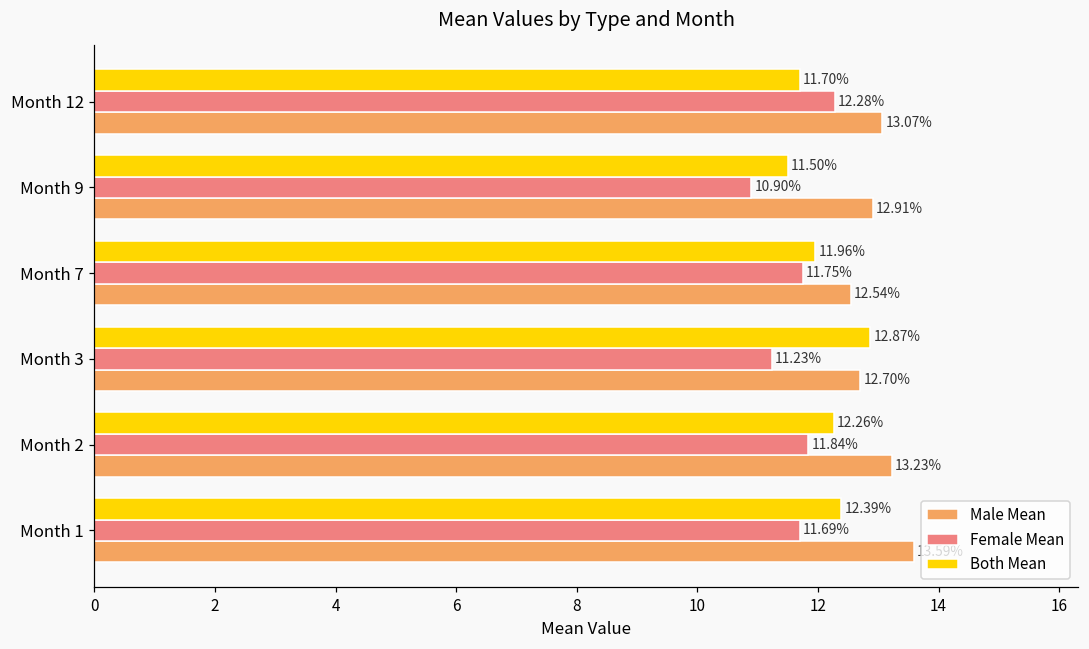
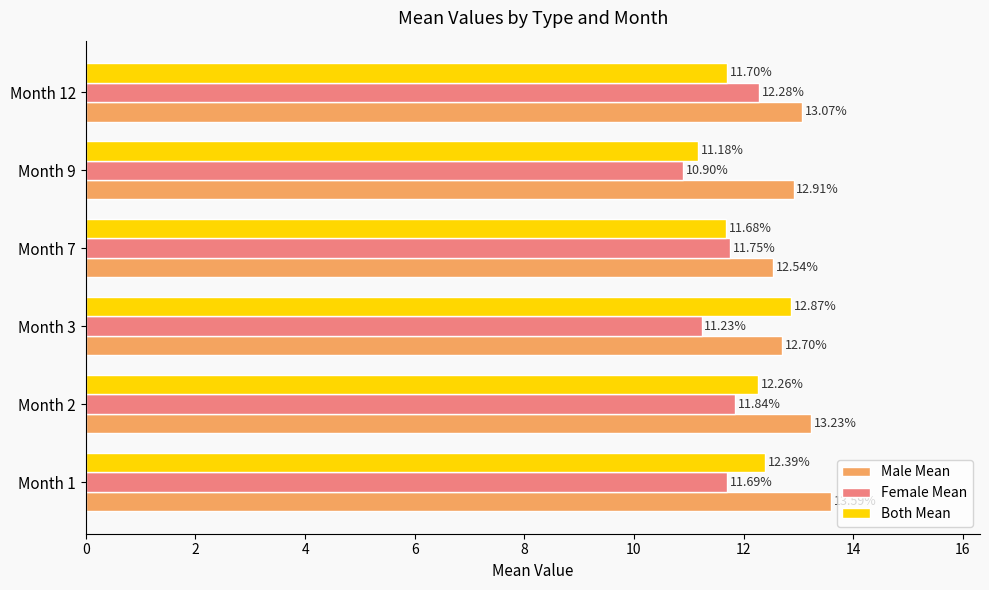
Both Mean, Month 9: 11.50% -> 11.18%
Both Mean, Month 7: 11.96% -> 11.68%
